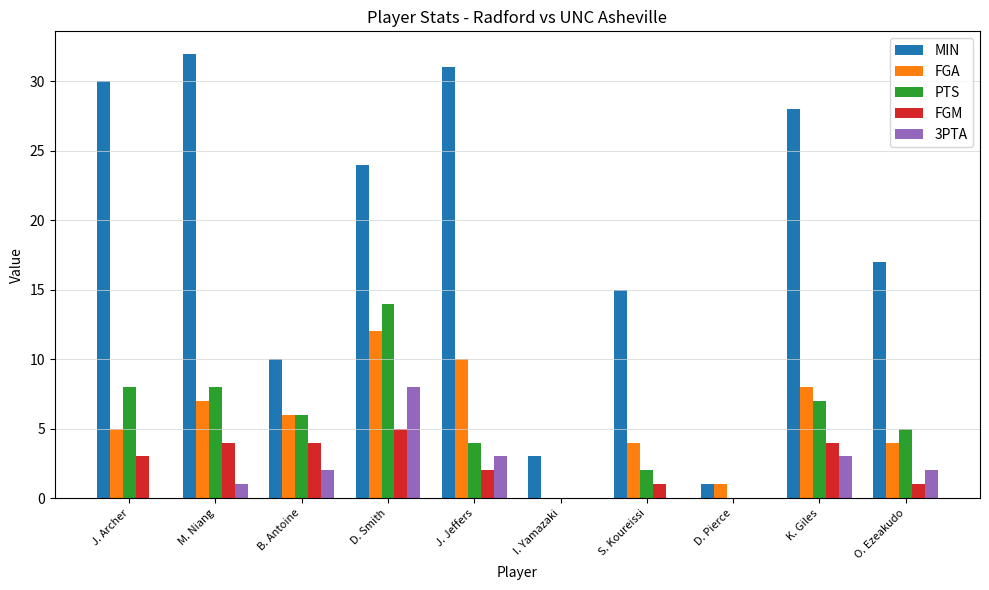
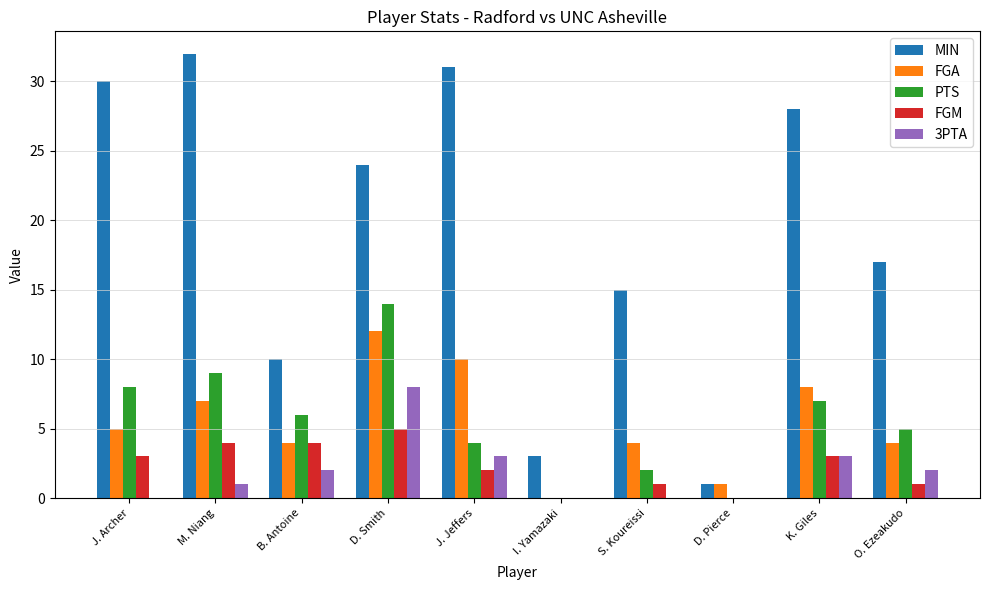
PTS, M. Niang: 8 -> 9
FGA, B. Antoine: 6 -> 4
FGM, K. Giles: 4 -> 3
